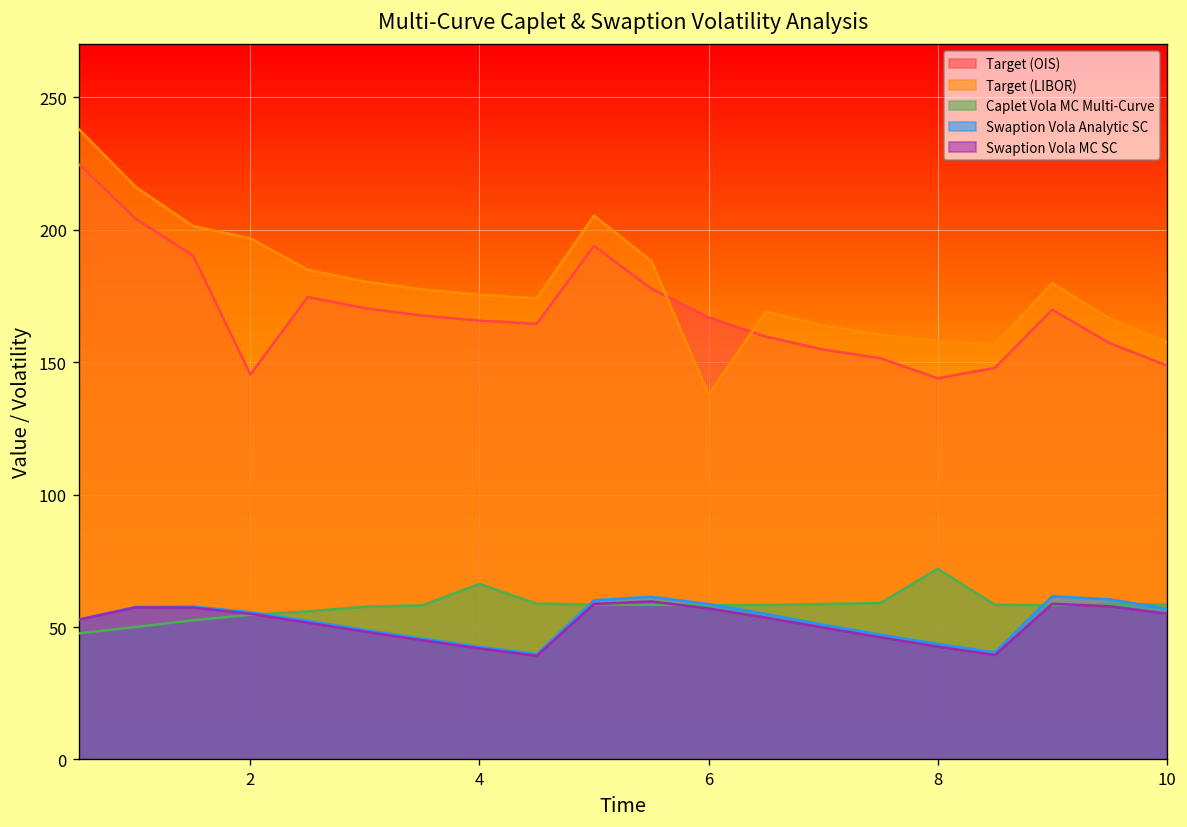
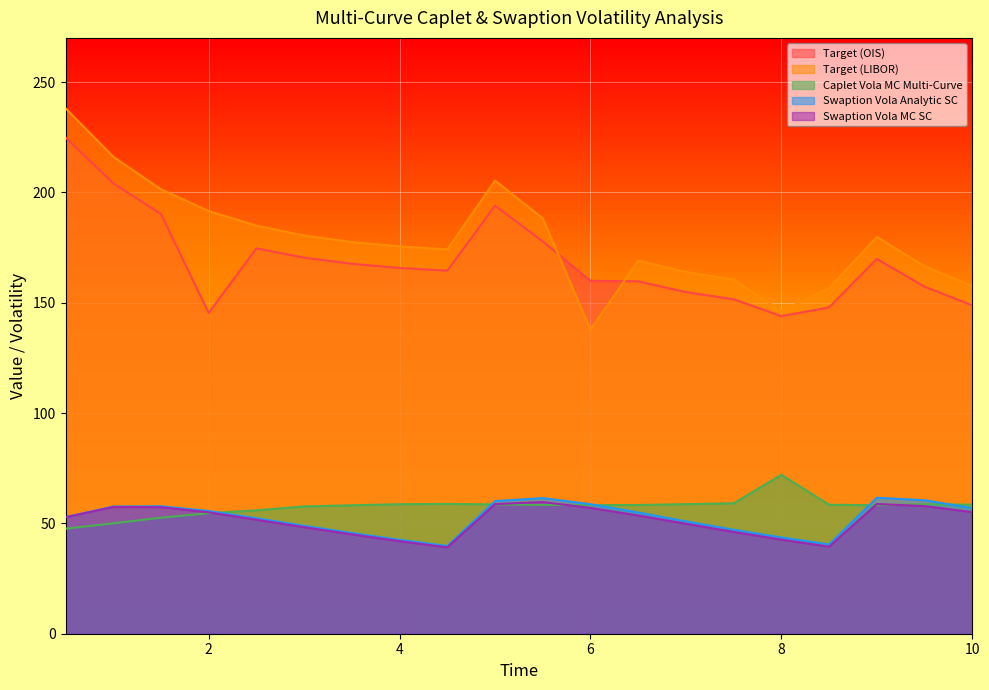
Target (LIBOR), 2: 197 -> 192
Caplet Vola MC Multi-Curve, 4: 66 -> 59
Target (OIS), 6: 167 -> 160
Target (LIBOR), 8: 158 -> 146
